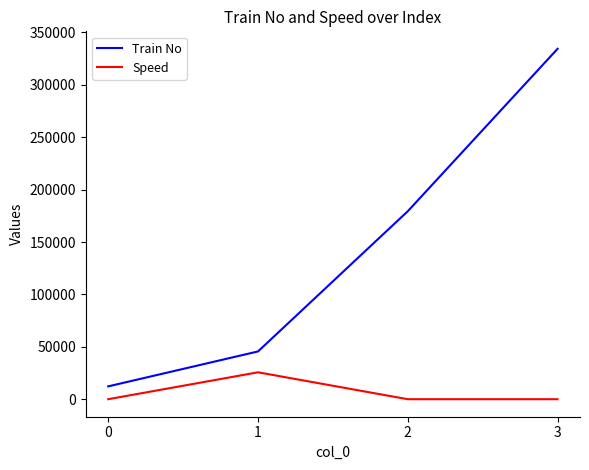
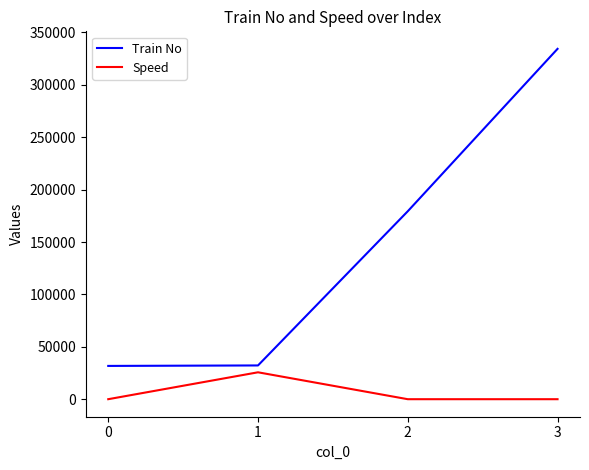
Train No, 0: 12000 -> 32000
Train No, 1: 46000 -> 32000
